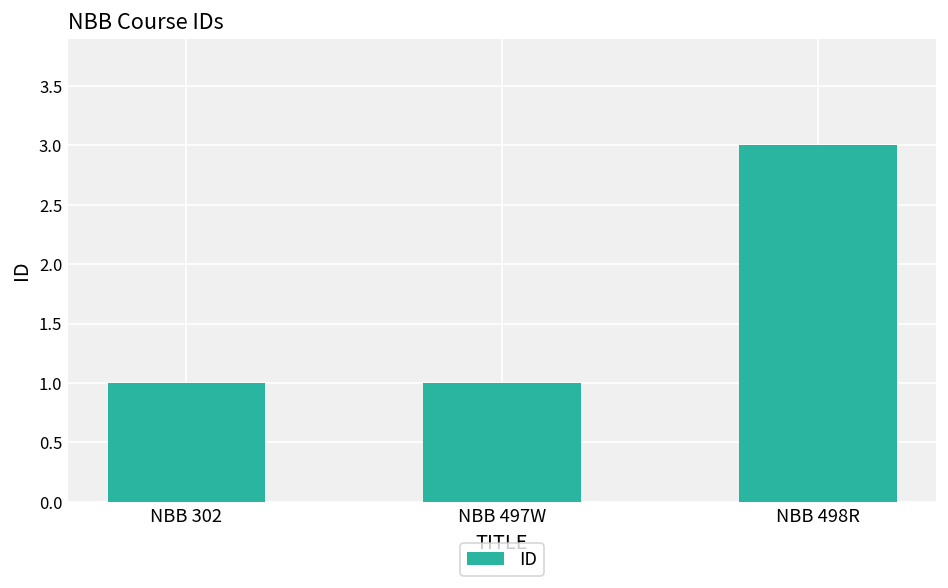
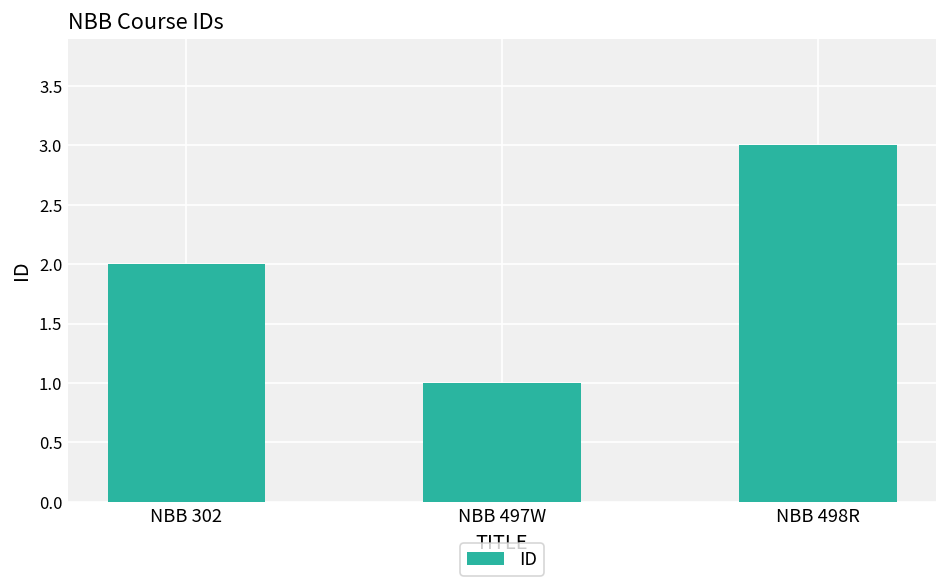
NBB 302: 1 -> 2
